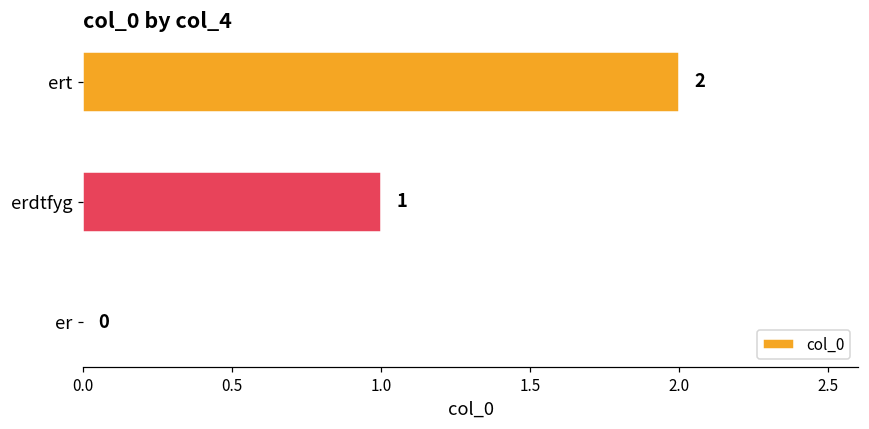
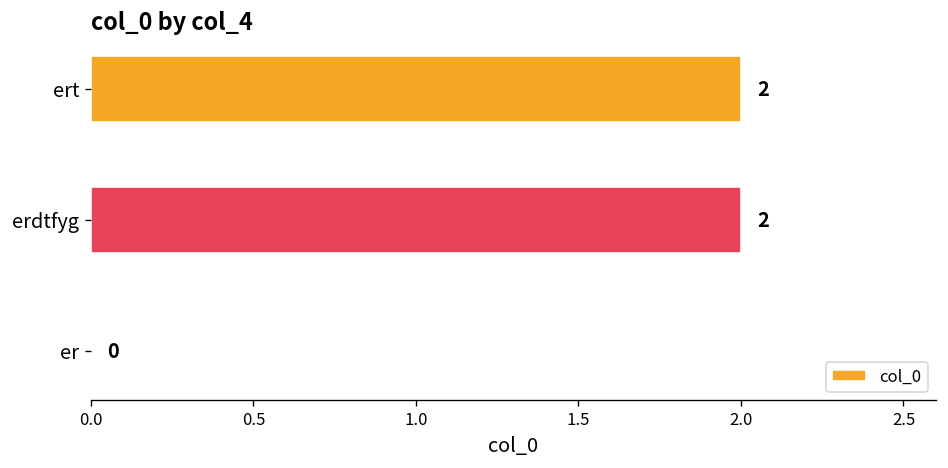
erdtfyg: 1 -> 2
